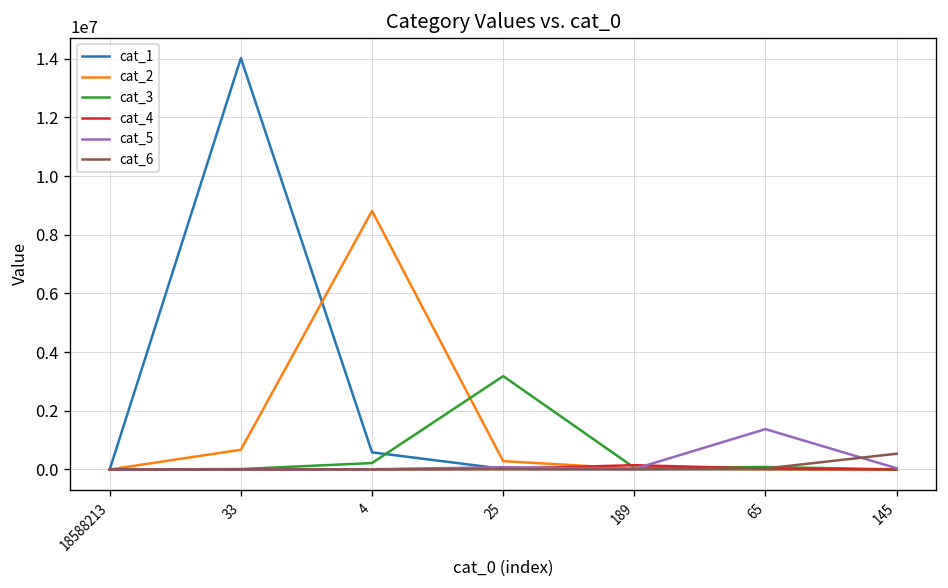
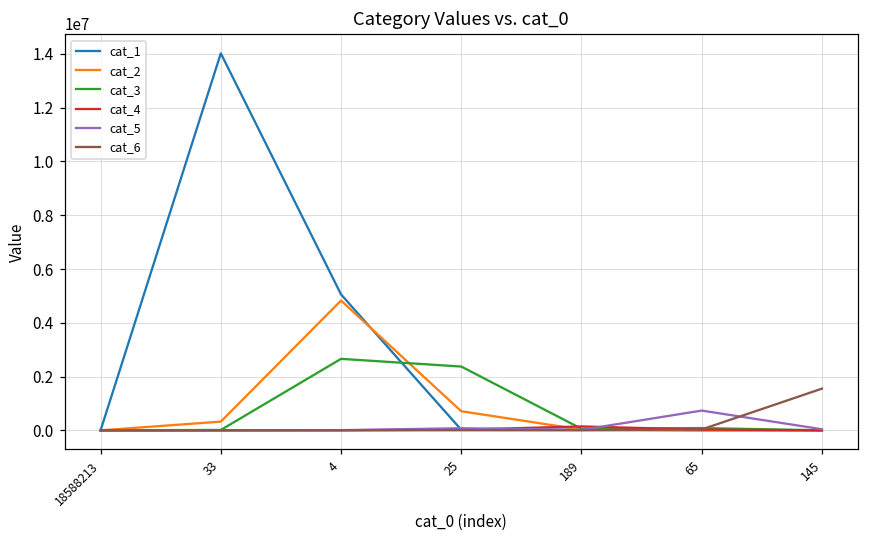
cat_2, 33: 700000 -> 300000
cat_1, 4: 600000 -> 5100000
cat_2, 4: 8800000 -> 4800000
cat_3, 4: 200000 -> 2700000
cat_2, 25: 300000 -> 700000
cat_3, 25: 3200000 -> 2400000
cat_5, 65: 1400000 -> 700000
cat_6, 145: 500000 -> 1600000
